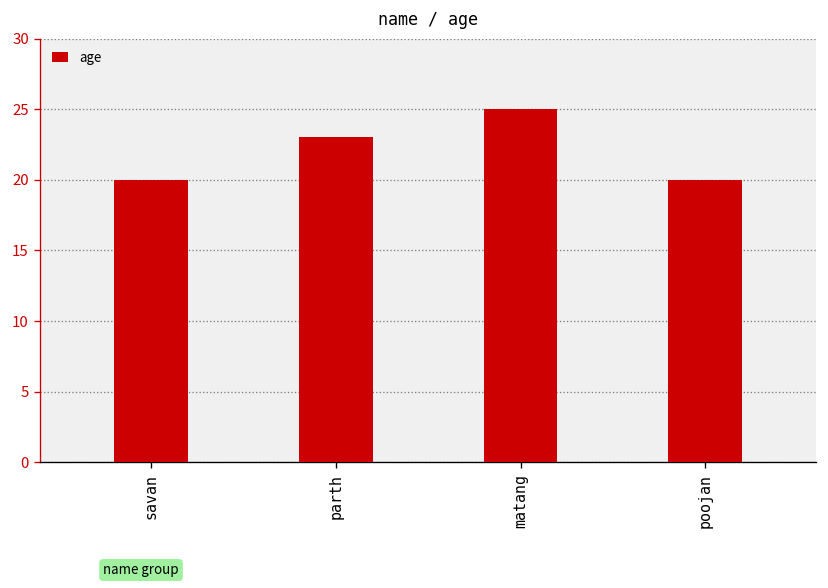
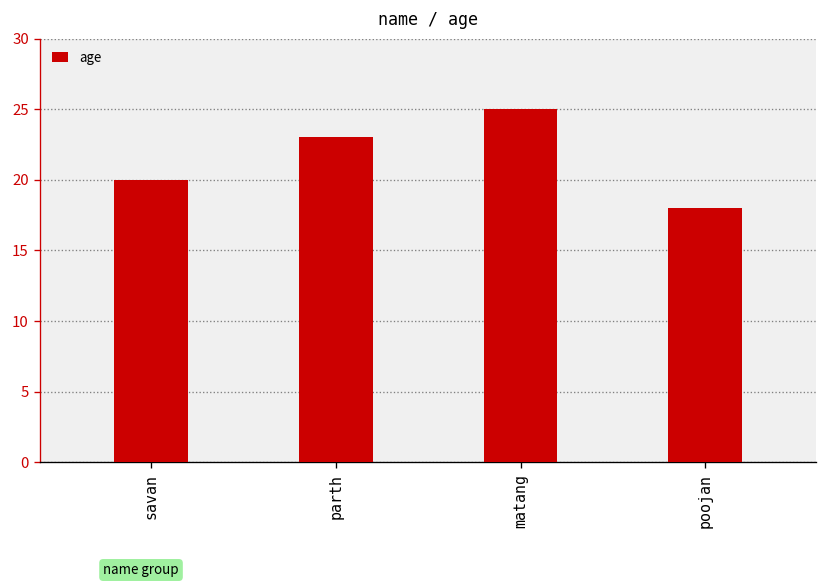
poojan: 20 -> 18
